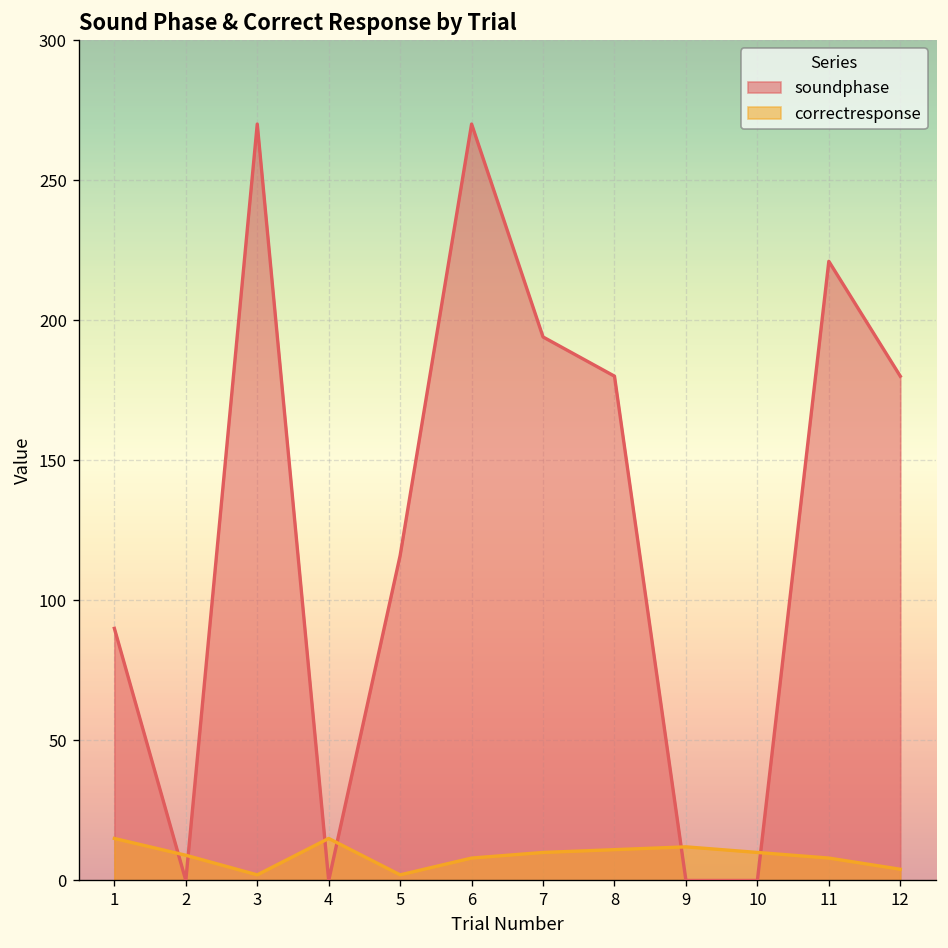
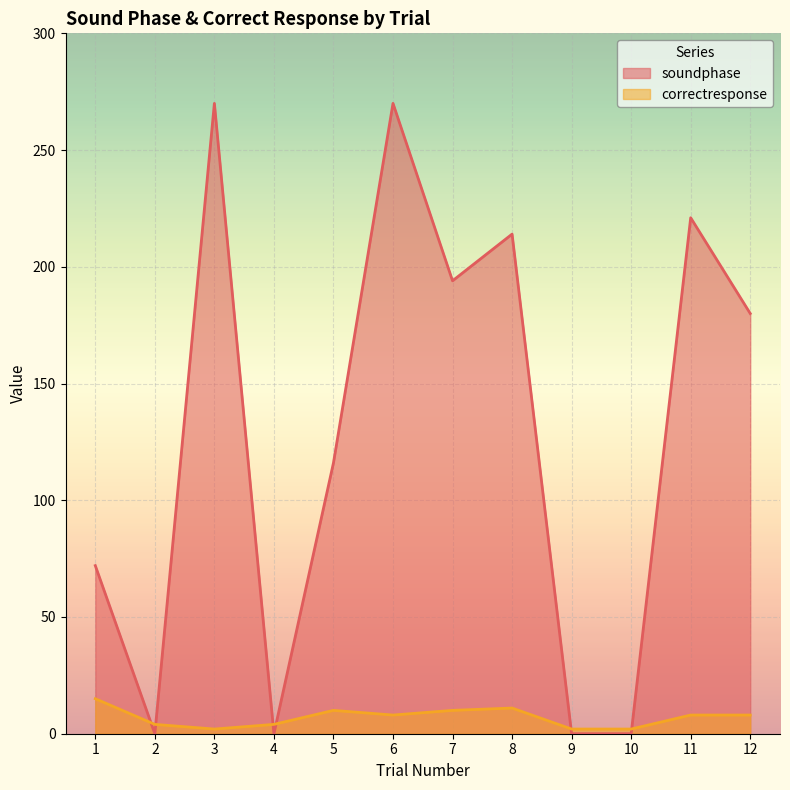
soundphase, 1: 90 -> 72
correctresponse, 2: 9 -> 4
correctresponse, 4: 15 -> 4
correctresponse, 5: 2 -> 10
soundphase, 8: 180 -> 214
correctresponse, 9: 12 -> 2
correctresponse, 10: 10 -> 2
correctresponse, 12: 4 -> 8
